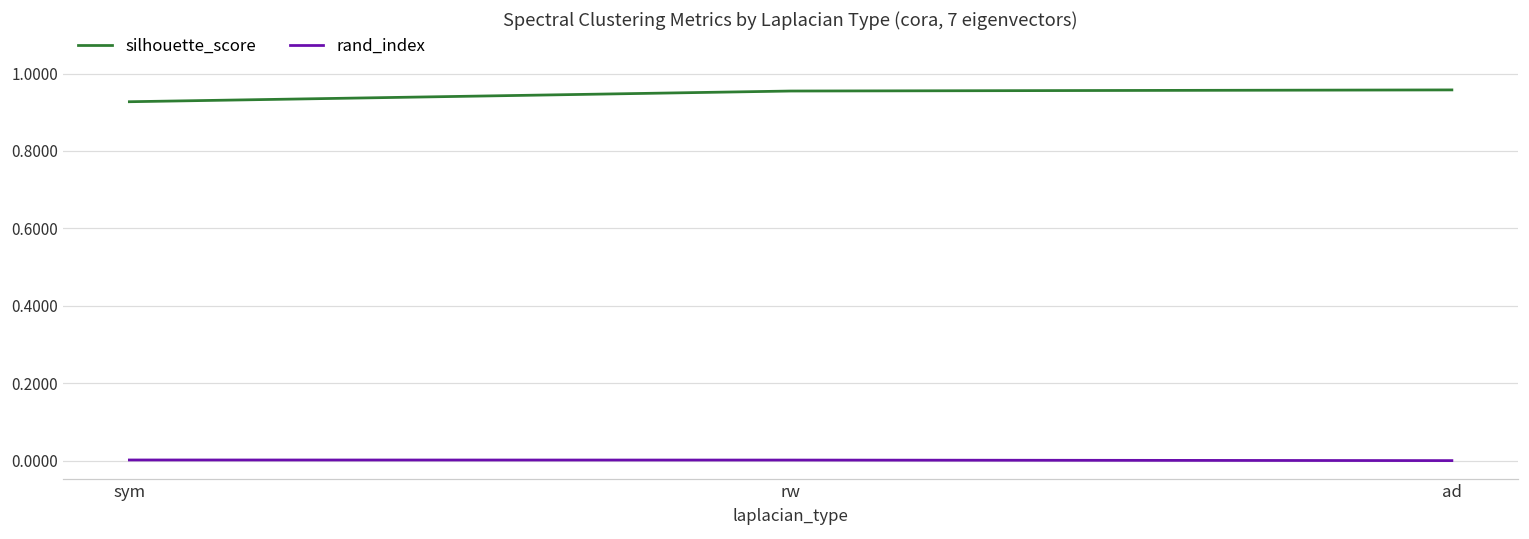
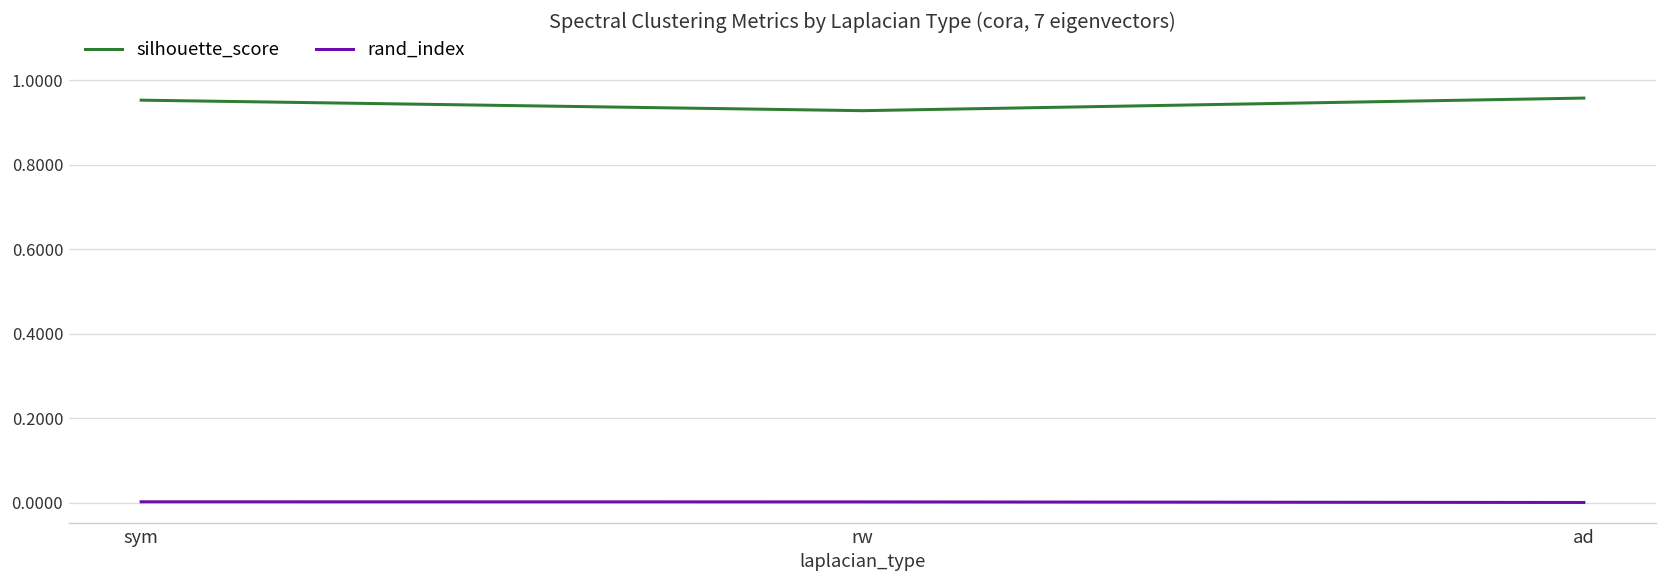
silhouette_score, sym: 0.93 -> 0.95
silhouette_score, rw: 0.95 -> 0.93
